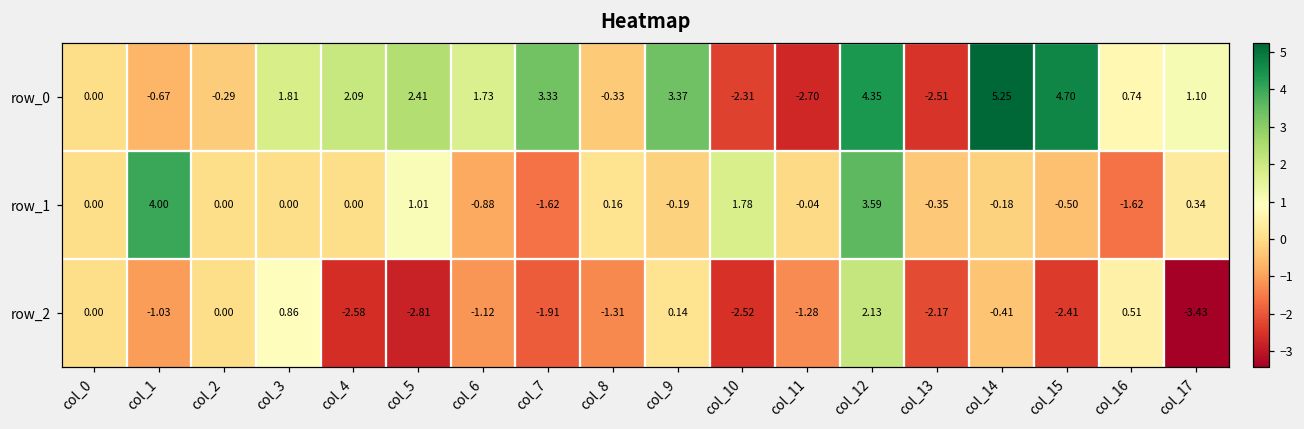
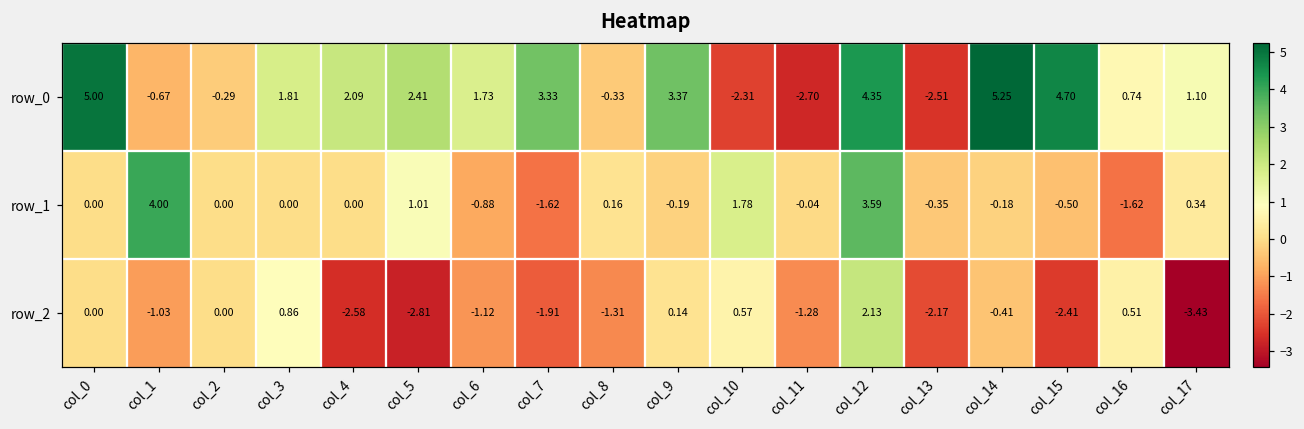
row_0, col_0: 0.00 -> 5.00
row_2, col_10: -2.52 -> 0.57
